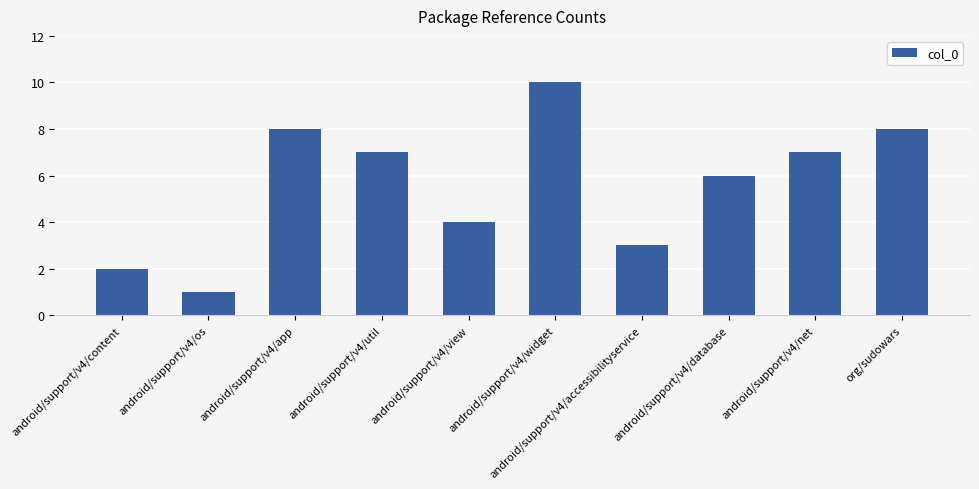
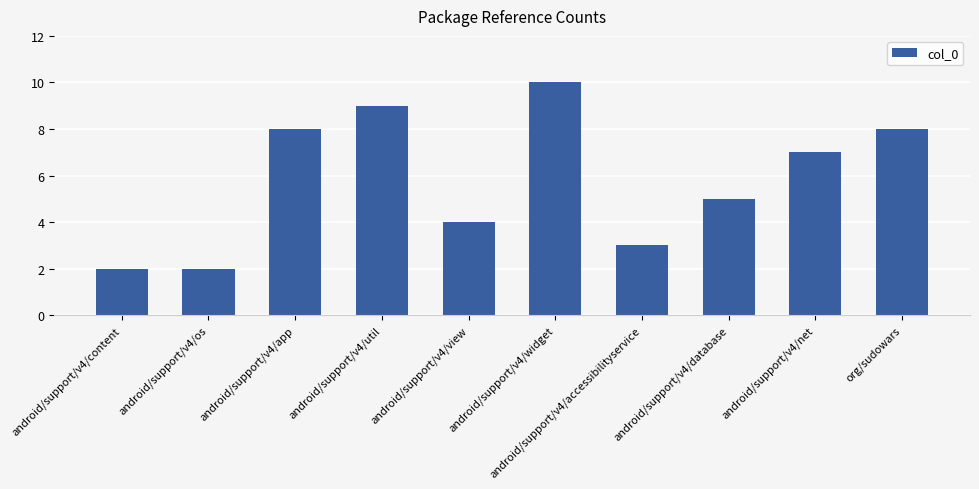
android/support/v4/os: 1 -> 2
android/support/v4/util: 7 -> 9
android/support/v4/database: 6 -> 5
